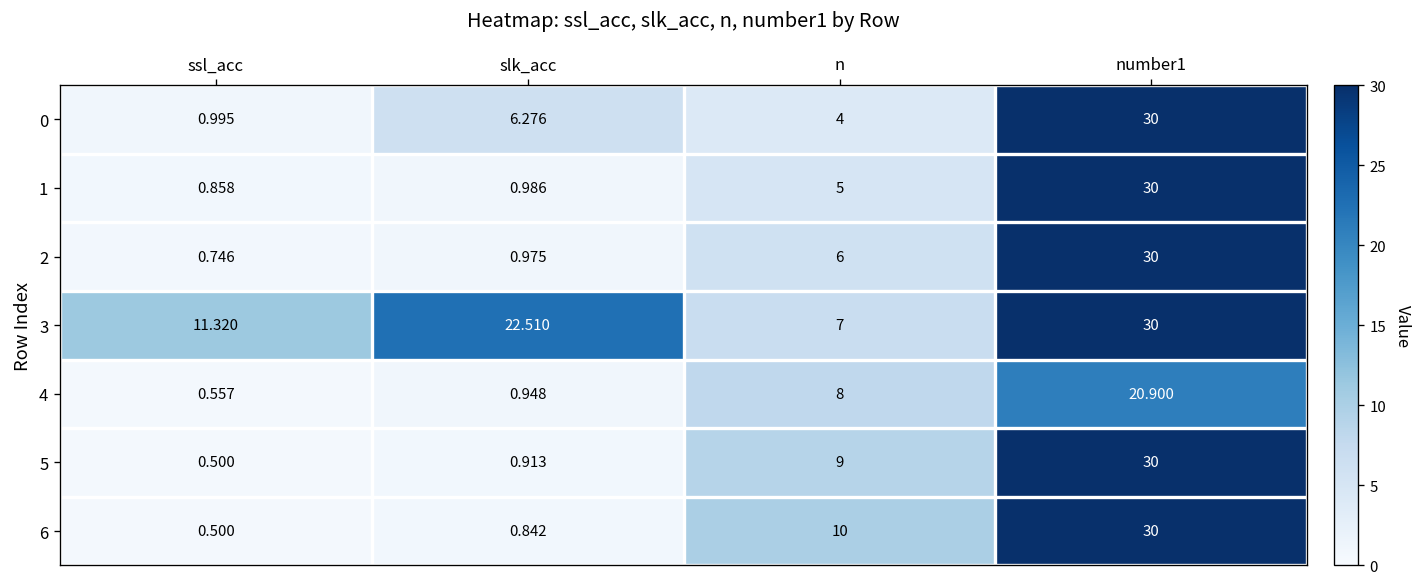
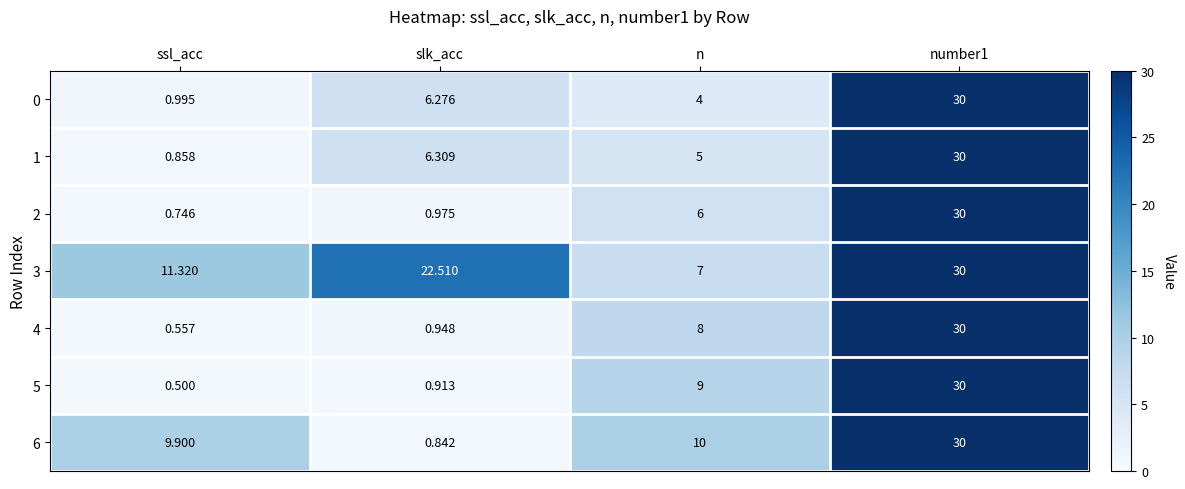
1, slk_acc: 0.986 -> 6.309
4, number1: 20.900 -> 30
6, ssl_acc: 0.500 -> 9.900
